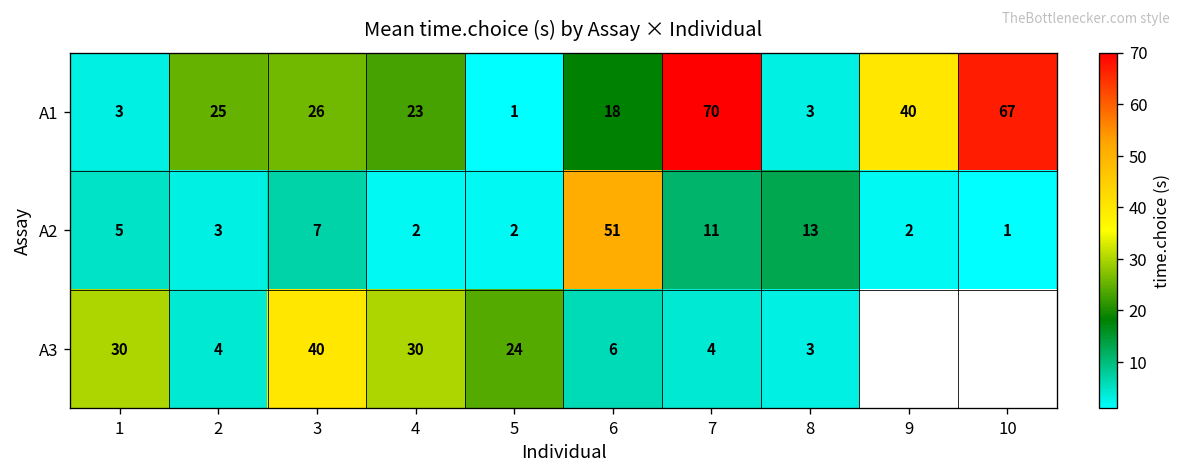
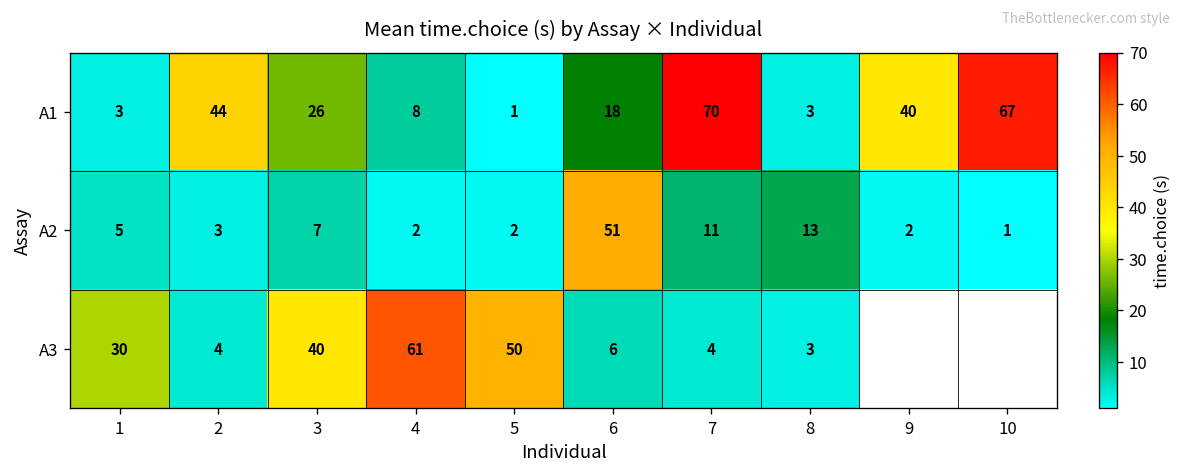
A1, 2: 25 -> 44
A1, 4: 23 -> 8
A3, 4: 30 -> 61
A3, 5: 24 -> 50
